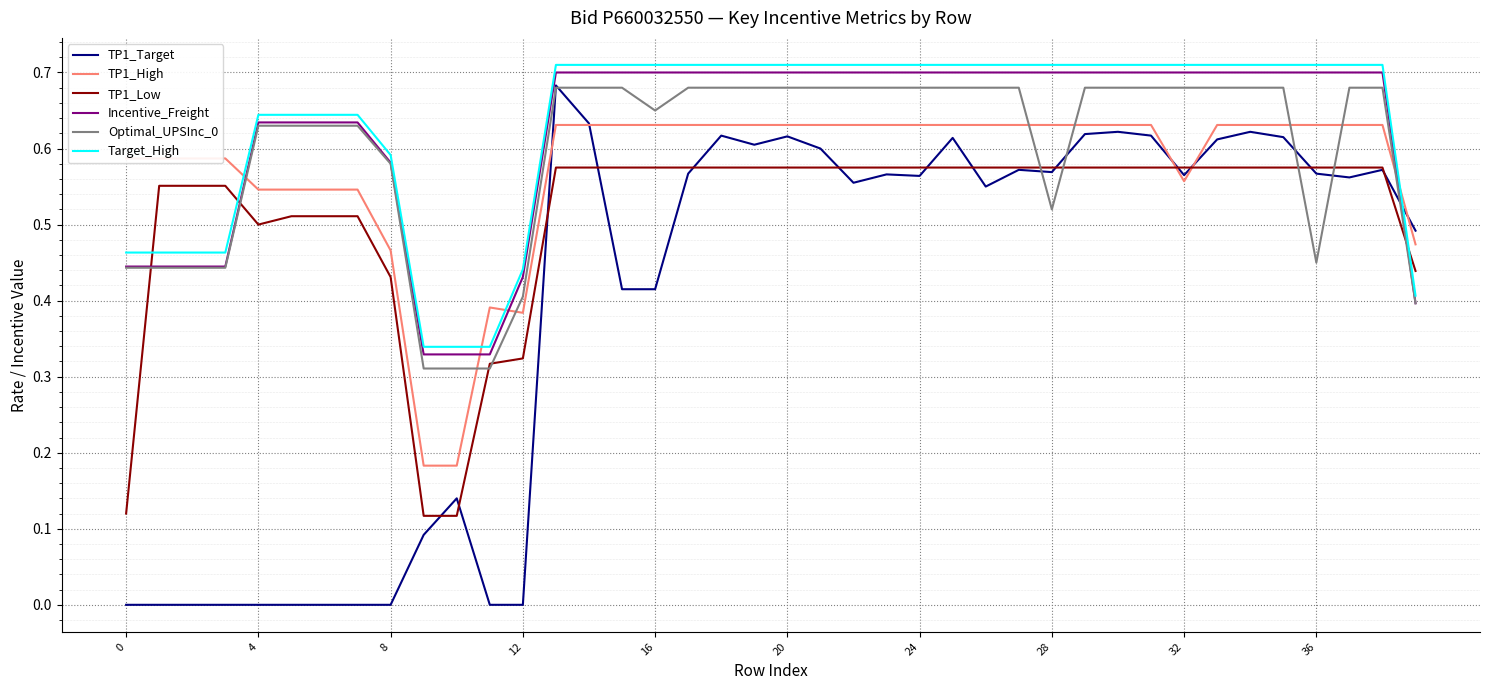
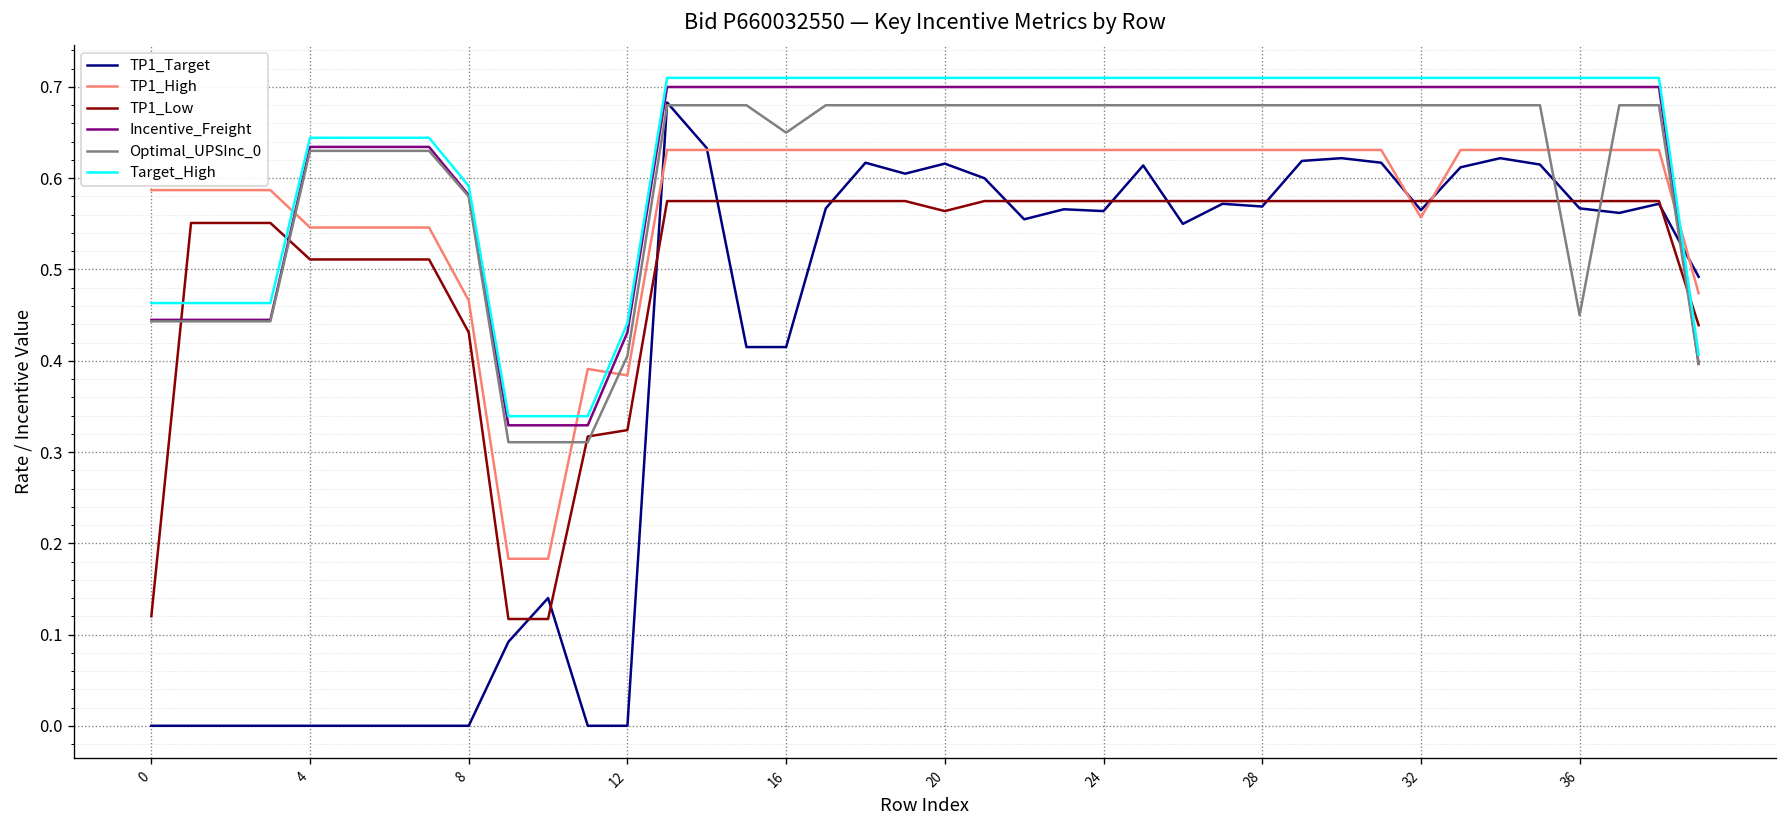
TP1_Low, 4: 0.50 -> 0.51
TP1_Low, 20: 0.58 -> 0.56
Optimal_UPSInc_0, 28: 0.52 -> 0.68
